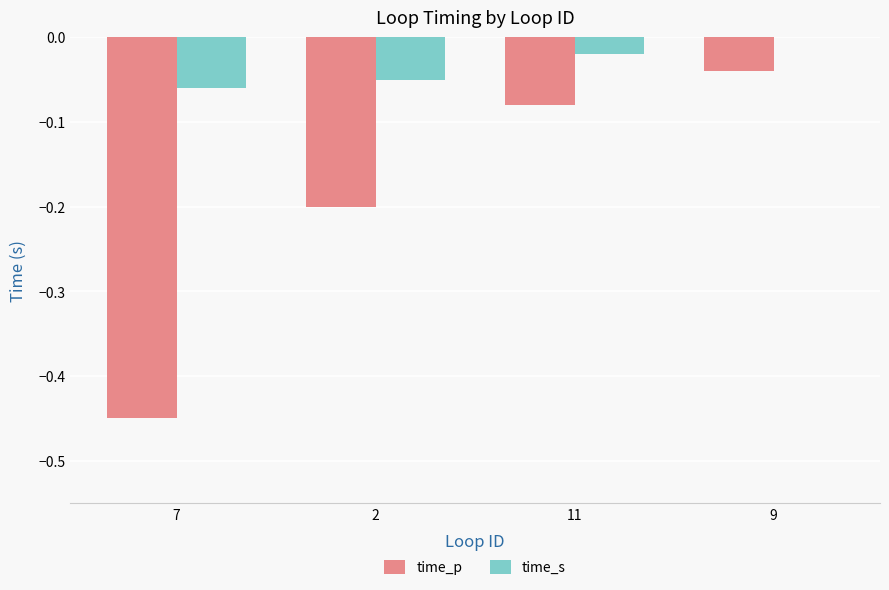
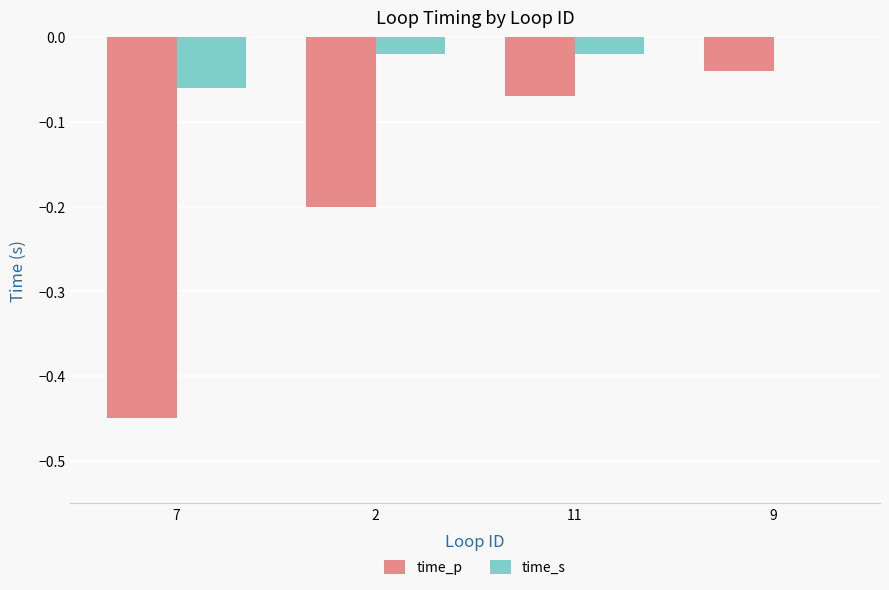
time_s, 2: -0.05 -> -0.02
time_p, 11: -0.08 -> -0.07
